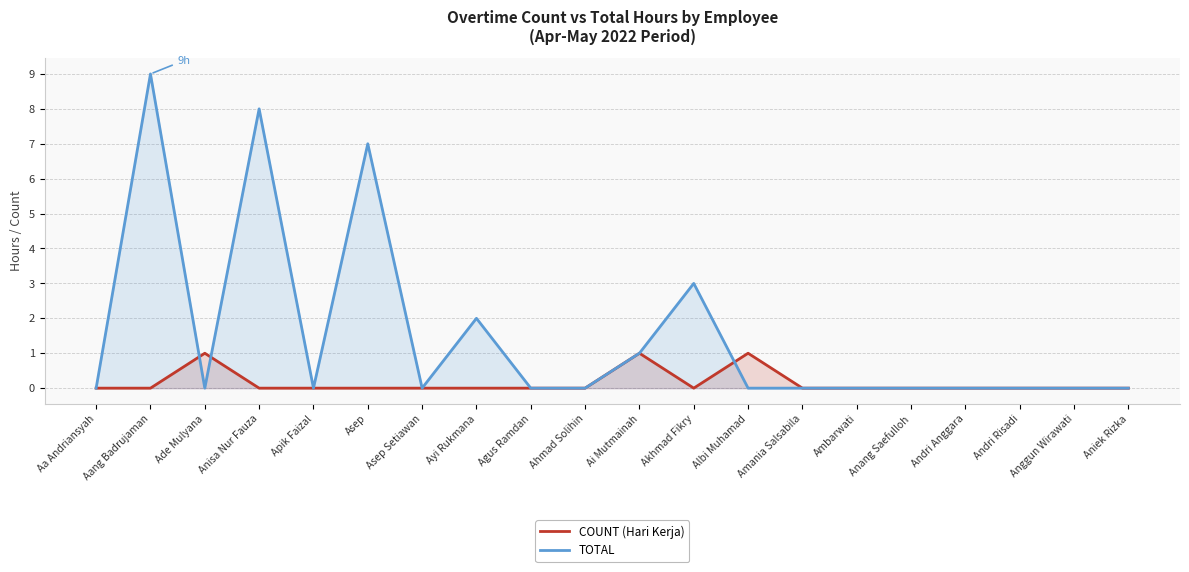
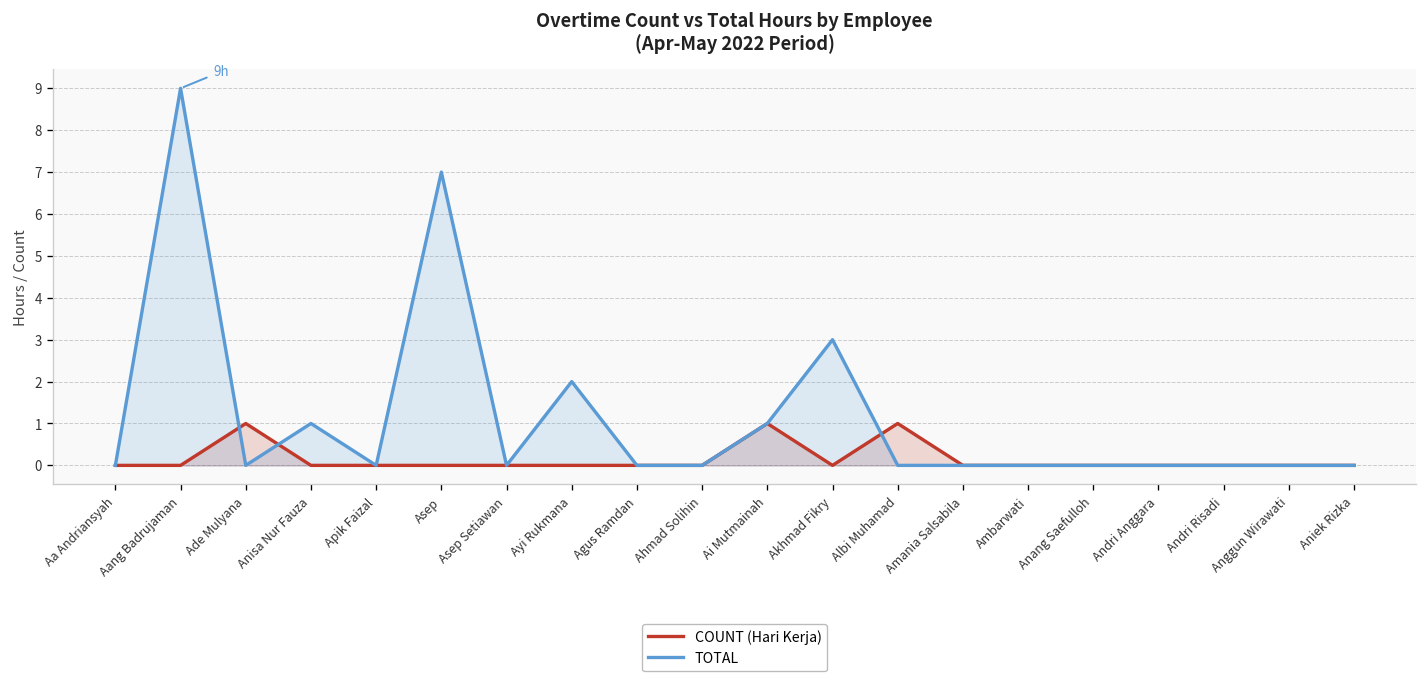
TOTAL, Anisa Nur Fauza: 8 -> 1
